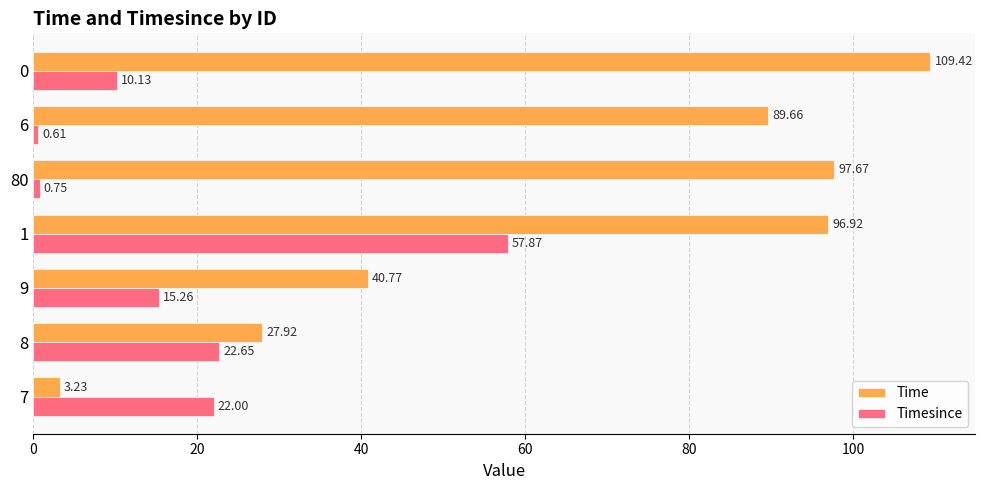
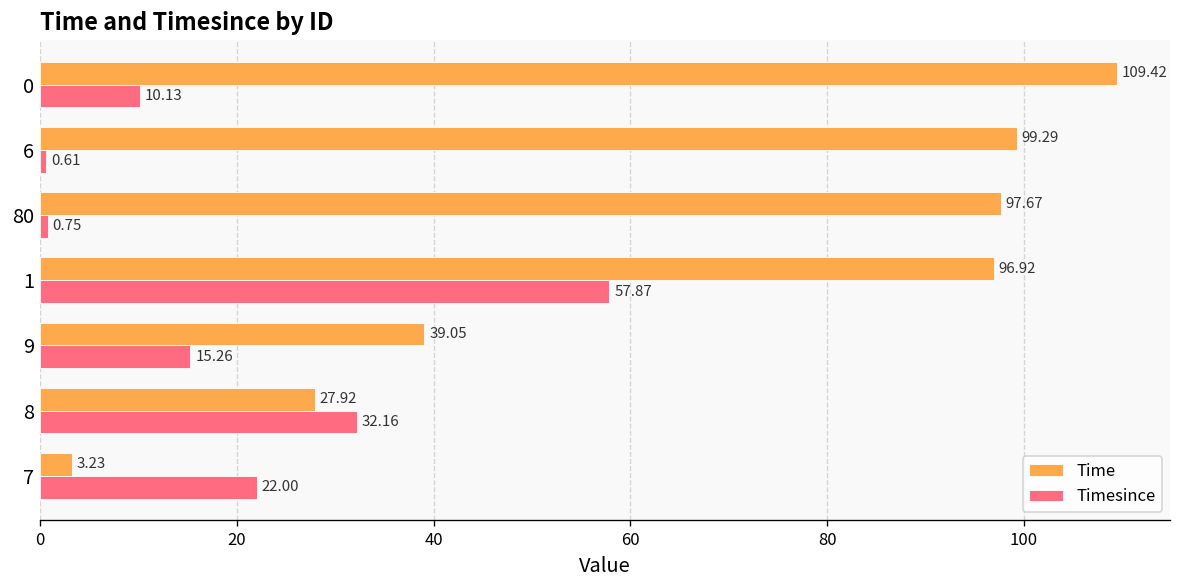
Time, 6: 89.66 -> 99.29
Time, 9: 40.77 -> 39.05
Timesince, 8: 22.65 -> 32.16
